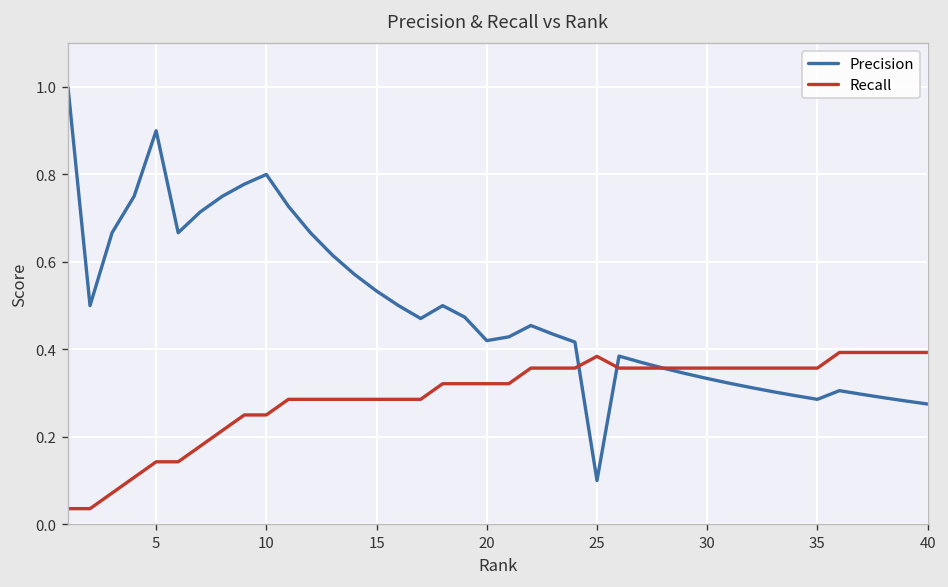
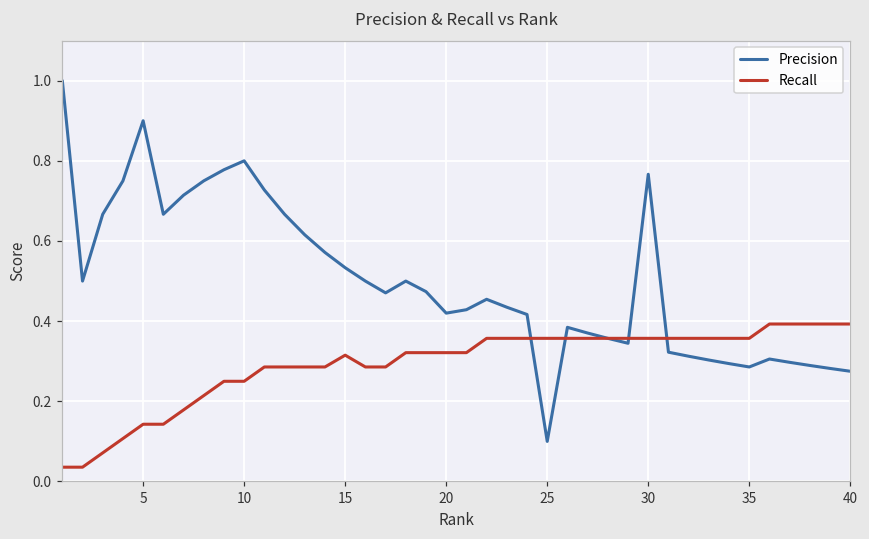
Recall, 15: 0.29 -> 0.32
Recall, 25: 0.38 -> 0.36
Precision, 30: 0.33 -> 0.77
